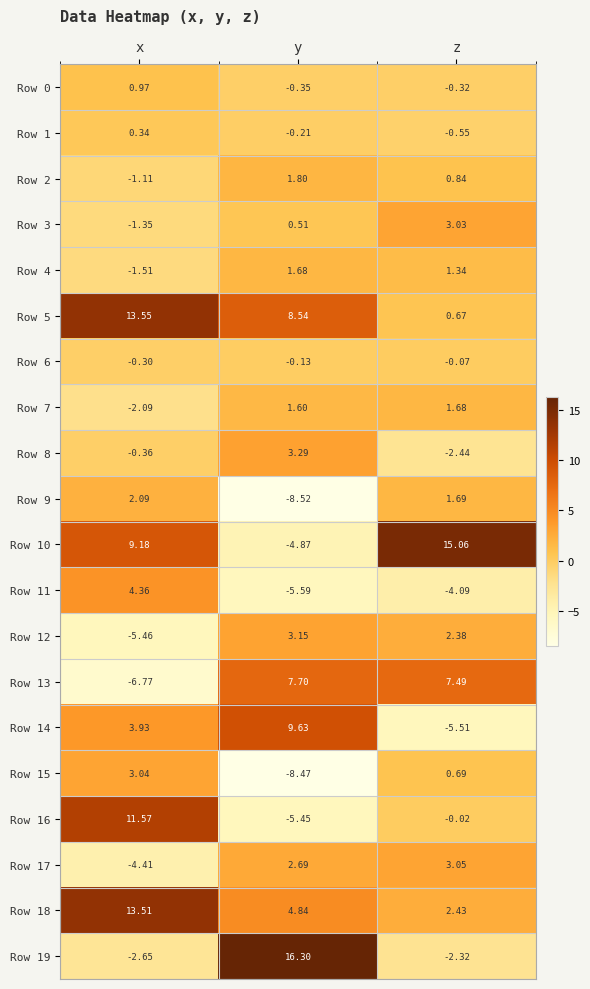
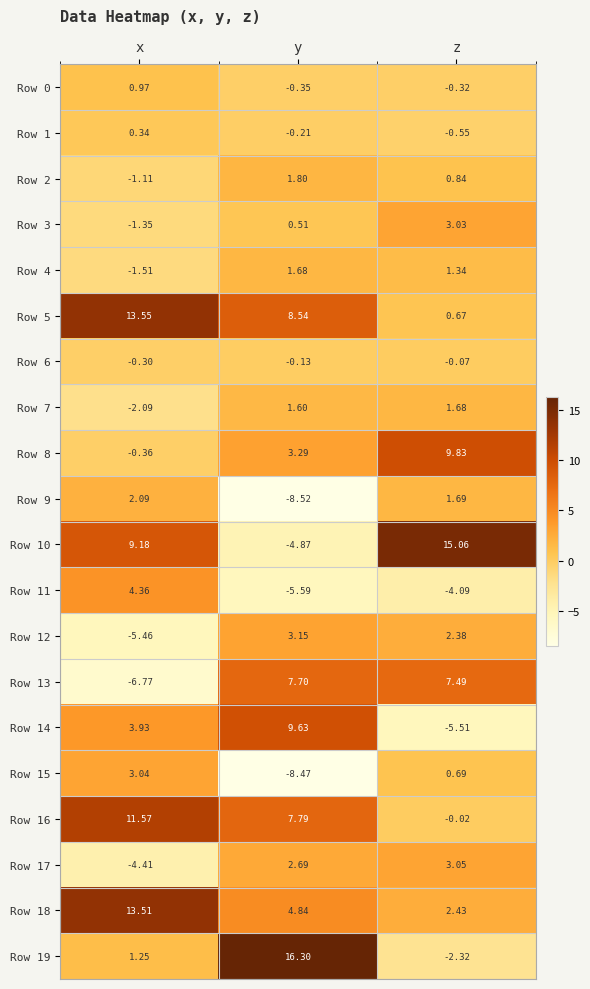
Row 8, z: -2.44 -> 9.83
Row 16, y: -5.45 -> 7.79
Row 19, x: -2.65 -> 1.25
